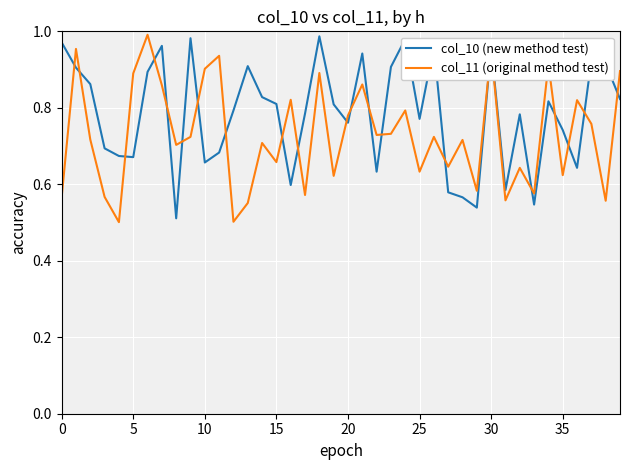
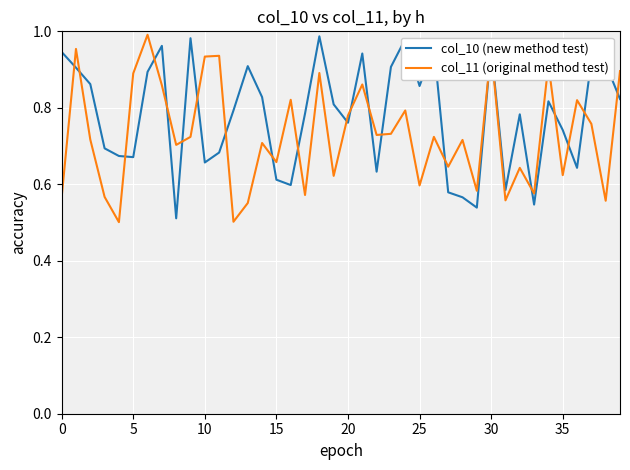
col_10 (new method test), 0: 0.97 -> 0.95
col_11 (original method test), 10: 0.90 -> 0.93
col_10 (new method test), 15: 0.81 -> 0.61
col_10 (new method test), 25: 0.77 -> 0.86
col_11 (original method test), 25: 0.63 -> 0.60
